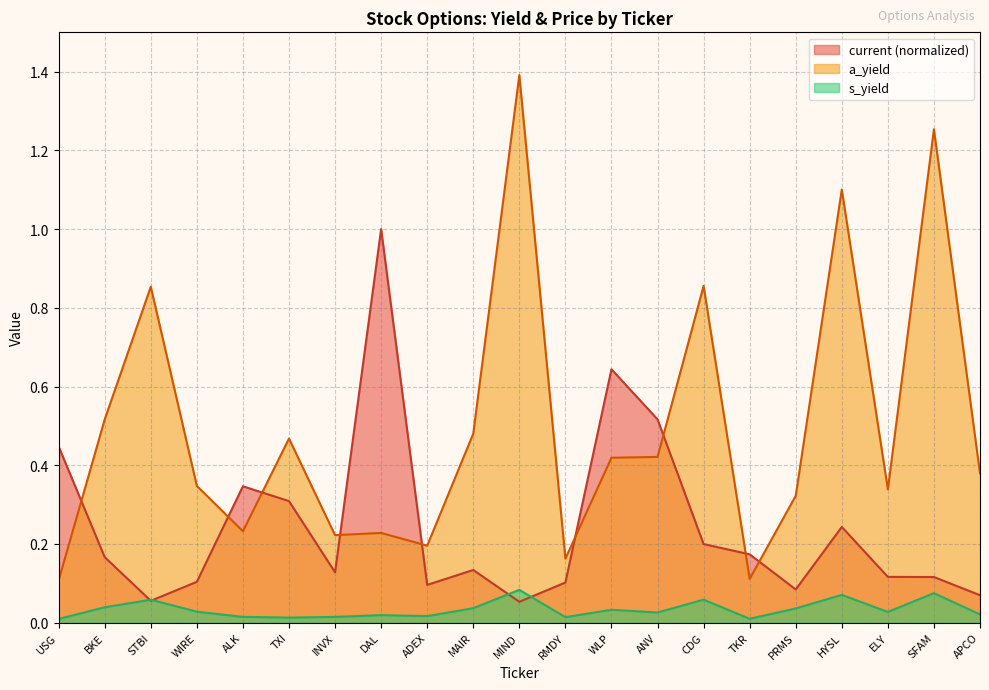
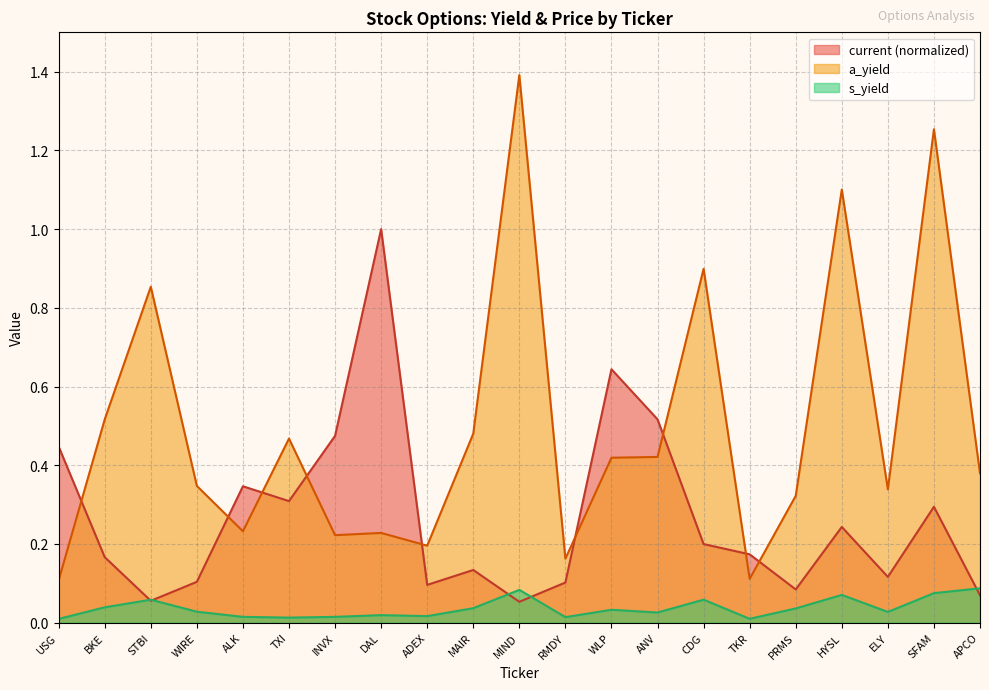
current (normalized), INVX: 0.13 -> 0.47
a_yield, CDG: 0.86 -> 0.90
current (normalized), SFAM: 0.12 -> 0.29
s_yield, APCO: 0.02 -> 0.09
